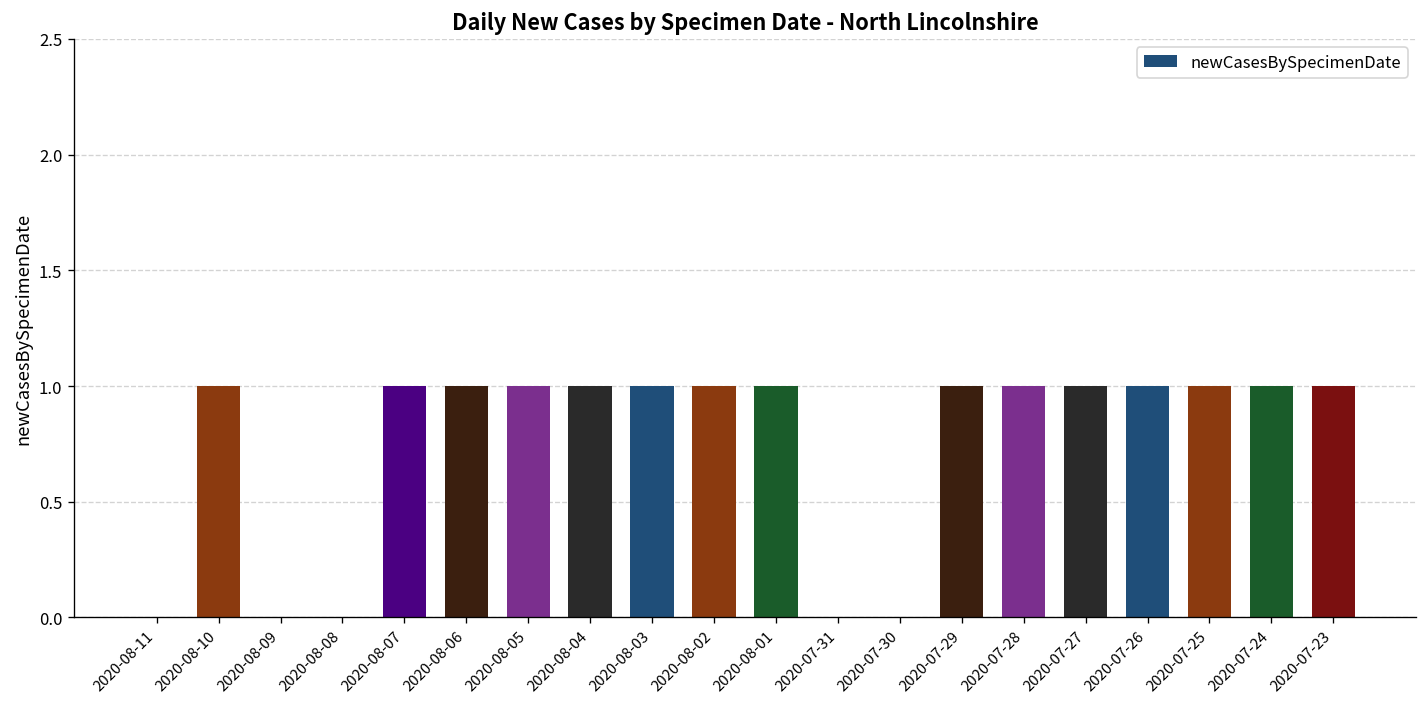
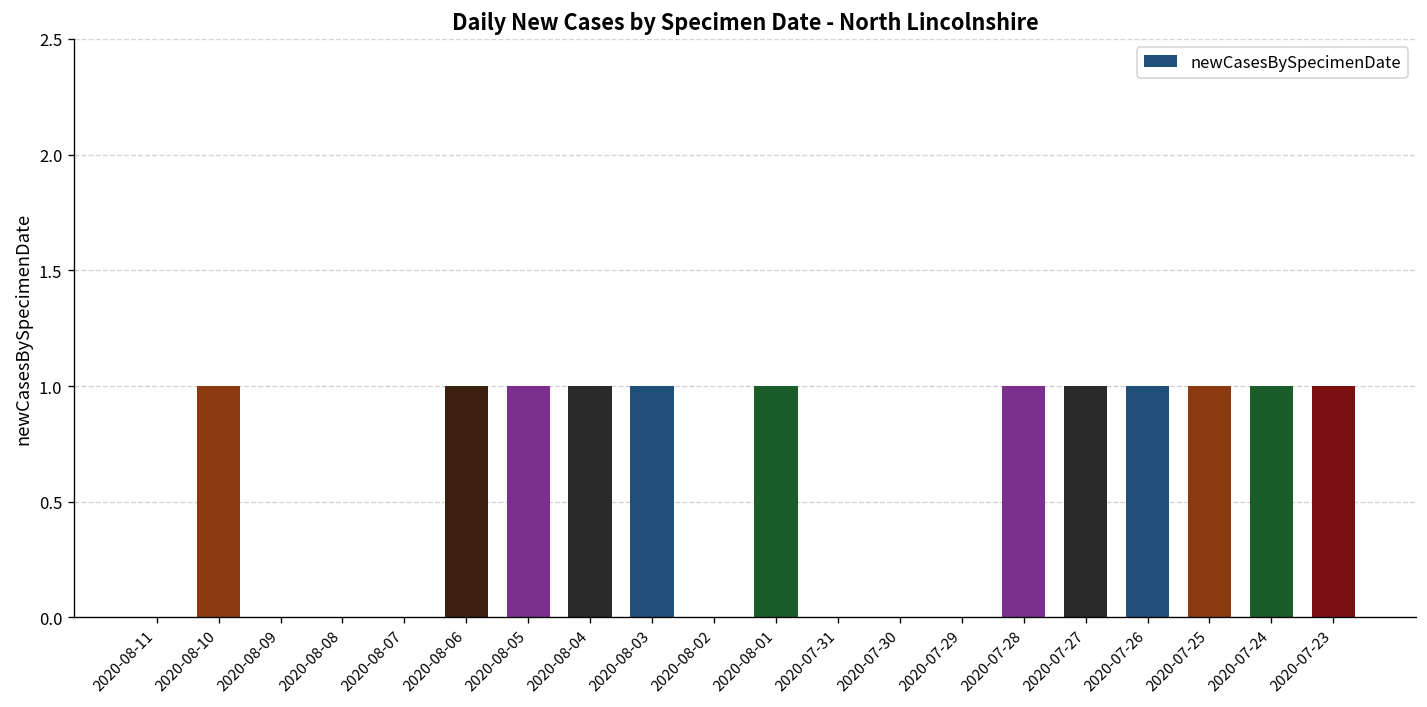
2020-08-07: 1 -> 0
2020-08-02: 1 -> 0
2020-07-29: 1 -> 0
